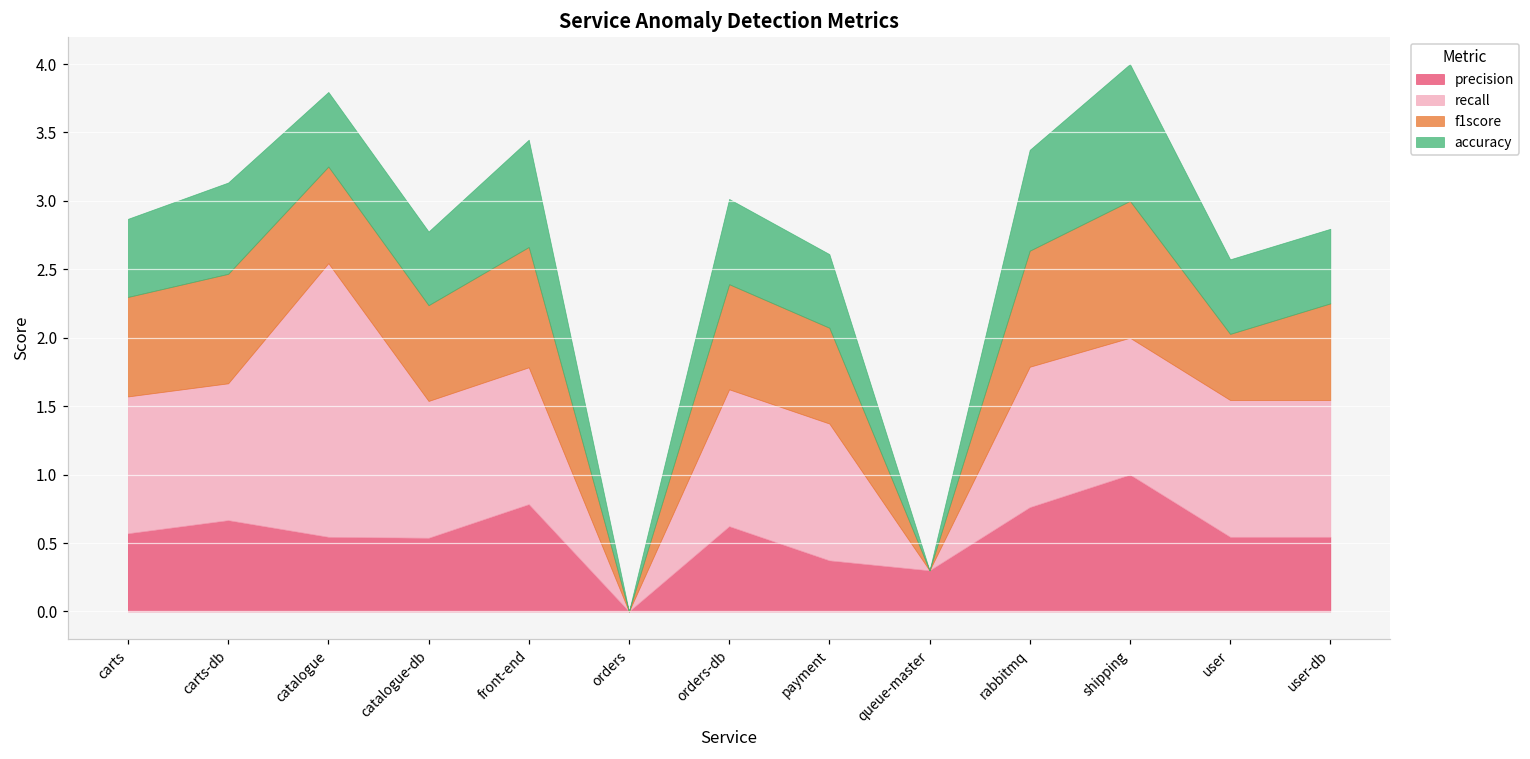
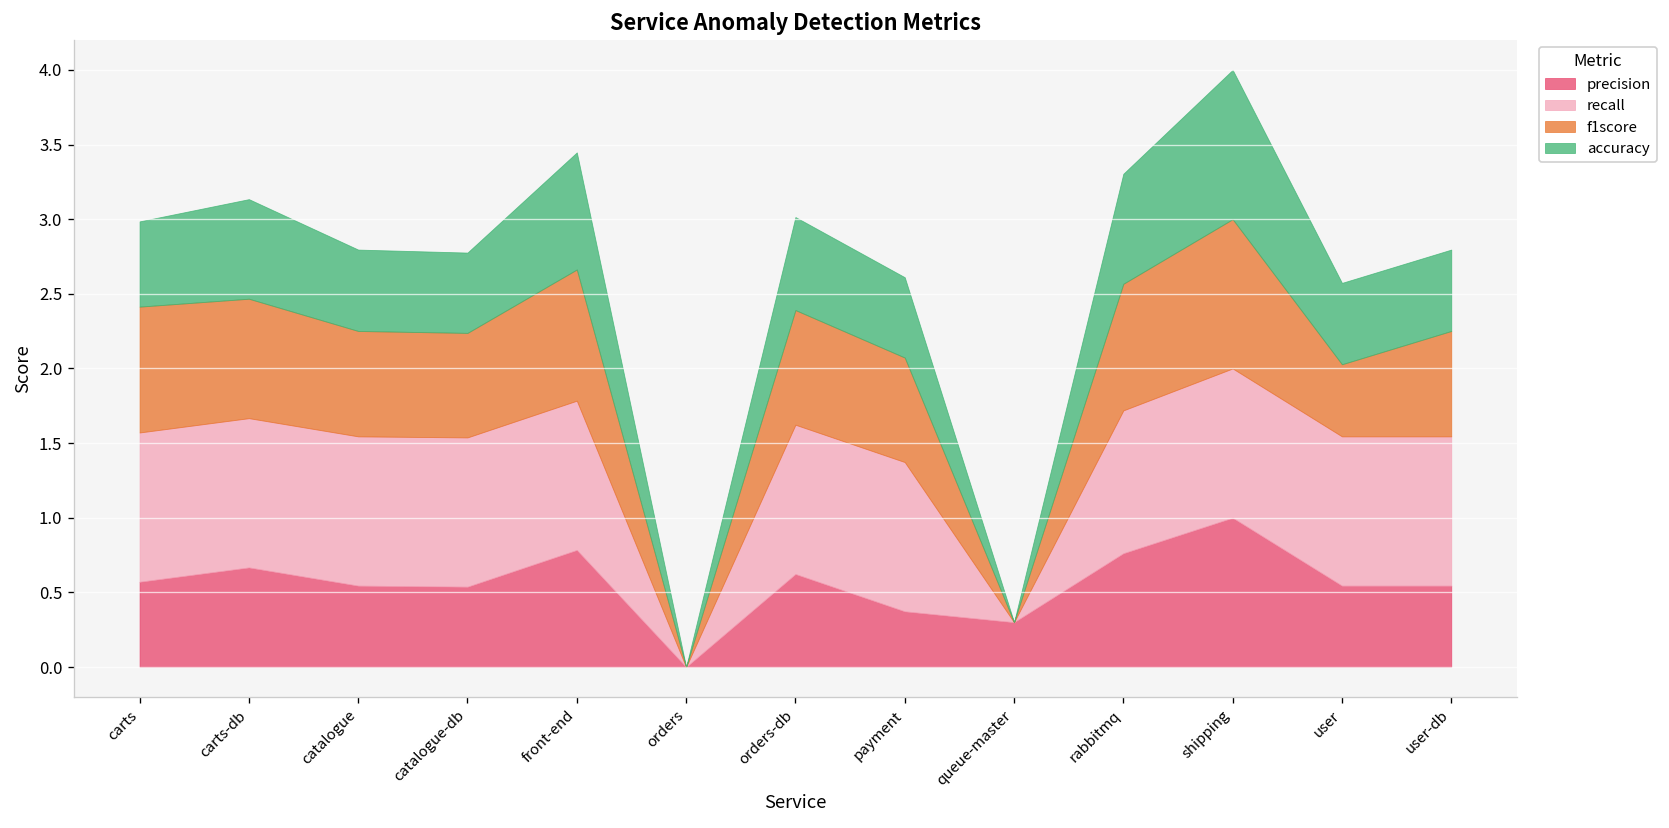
f1score, carts: 0.73 -> 0.84
recall, catalogue: 2 -> 1
recall, rabbitmq: 1.03 -> 0.96
